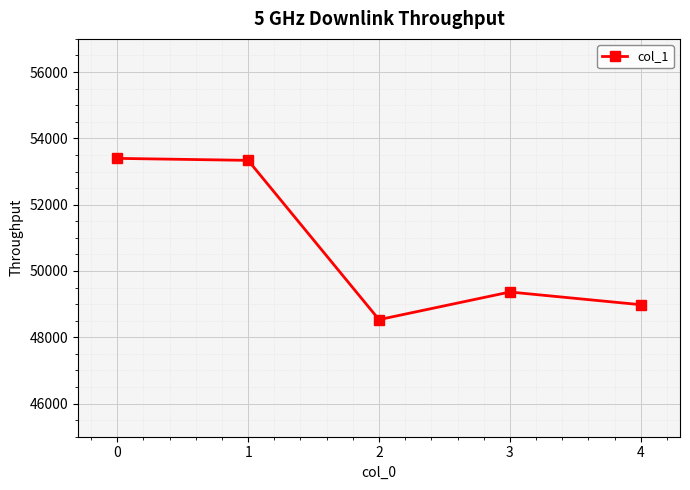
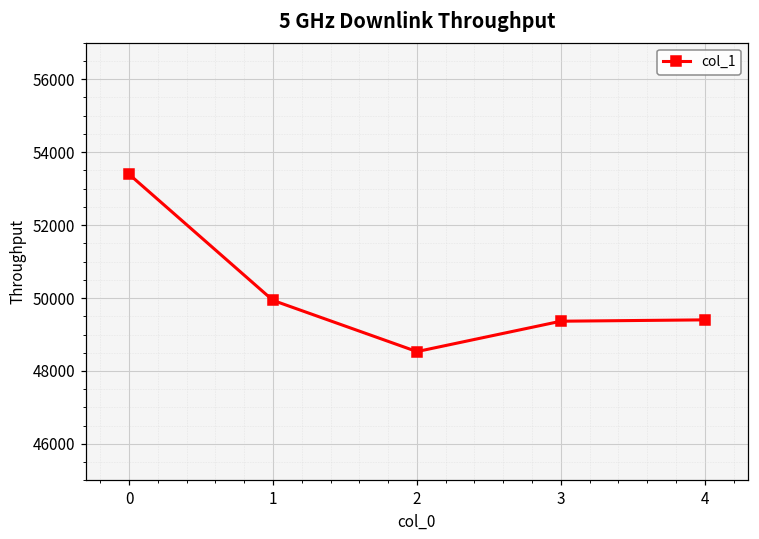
1: 53300 -> 49900
4: 49000 -> 49400
